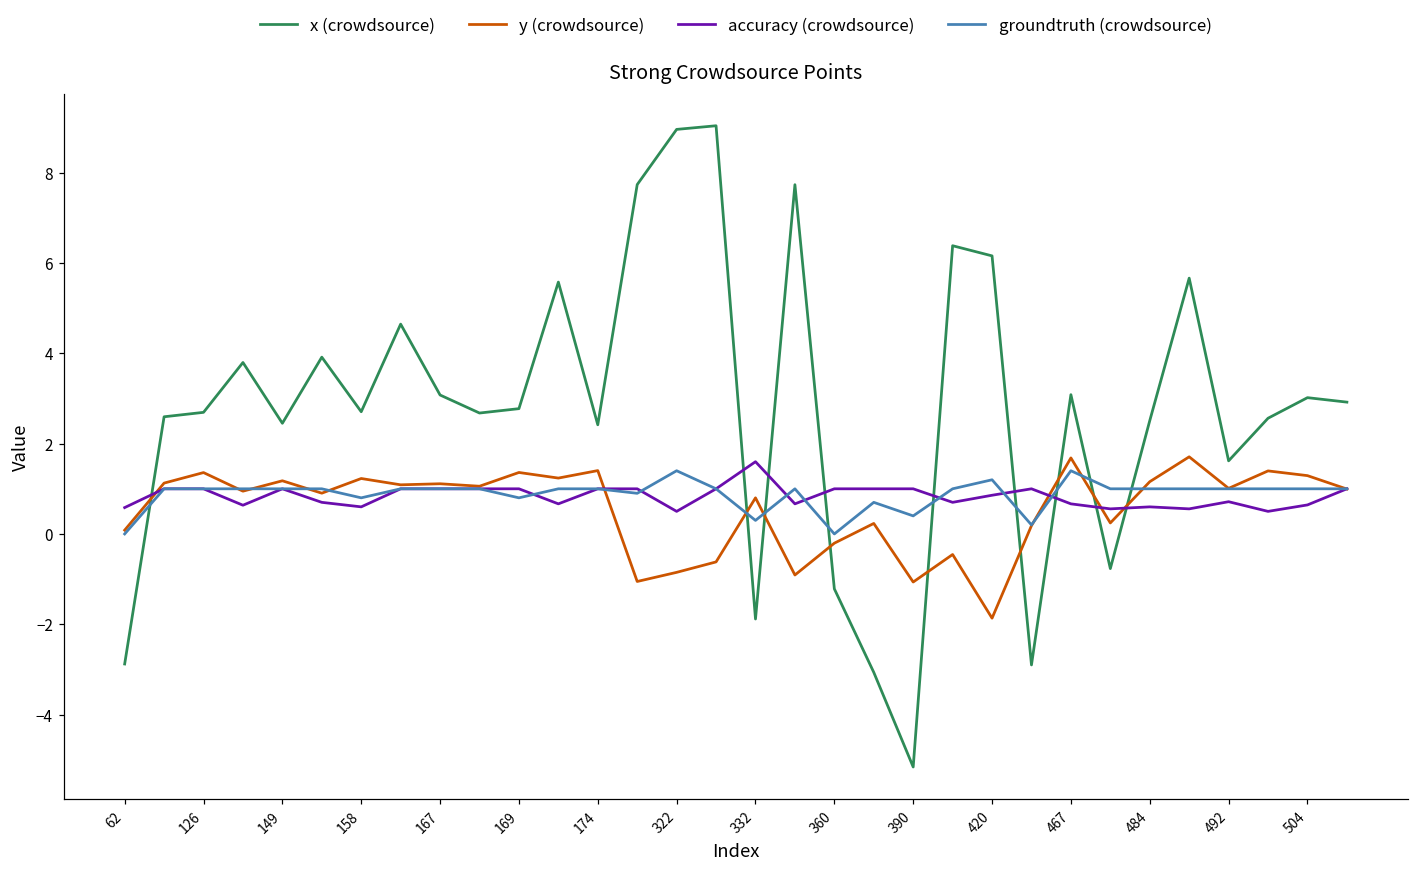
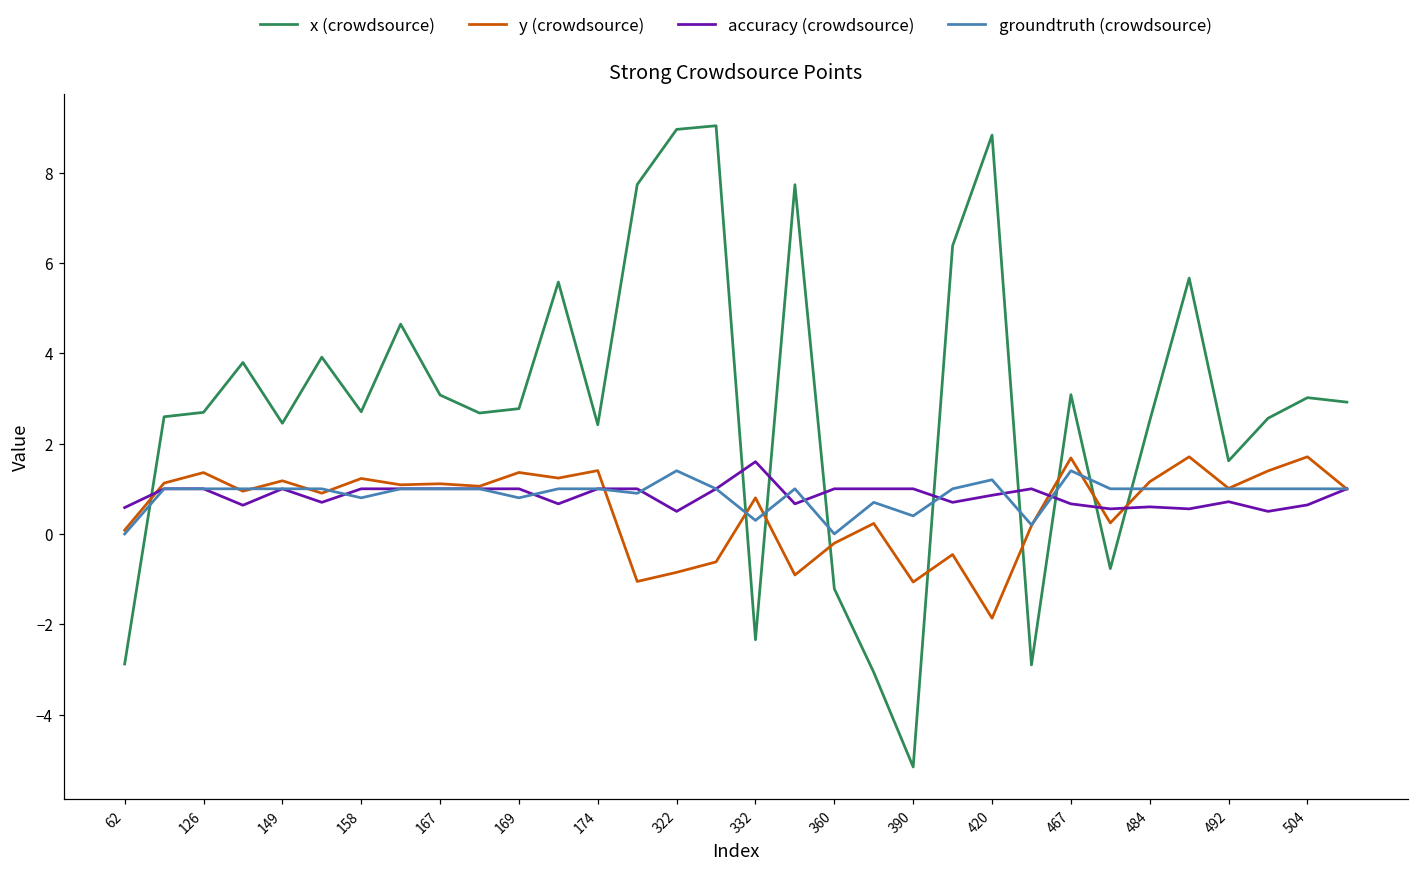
accuracy (crowdsource), 158: 0.6 -> 1.0
x (crowdsource), 332: -1.9 -> -2.3
x (crowdsource), 420: 6.2 -> 8.8
y (crowdsource), 504: 1.3 -> 1.7
